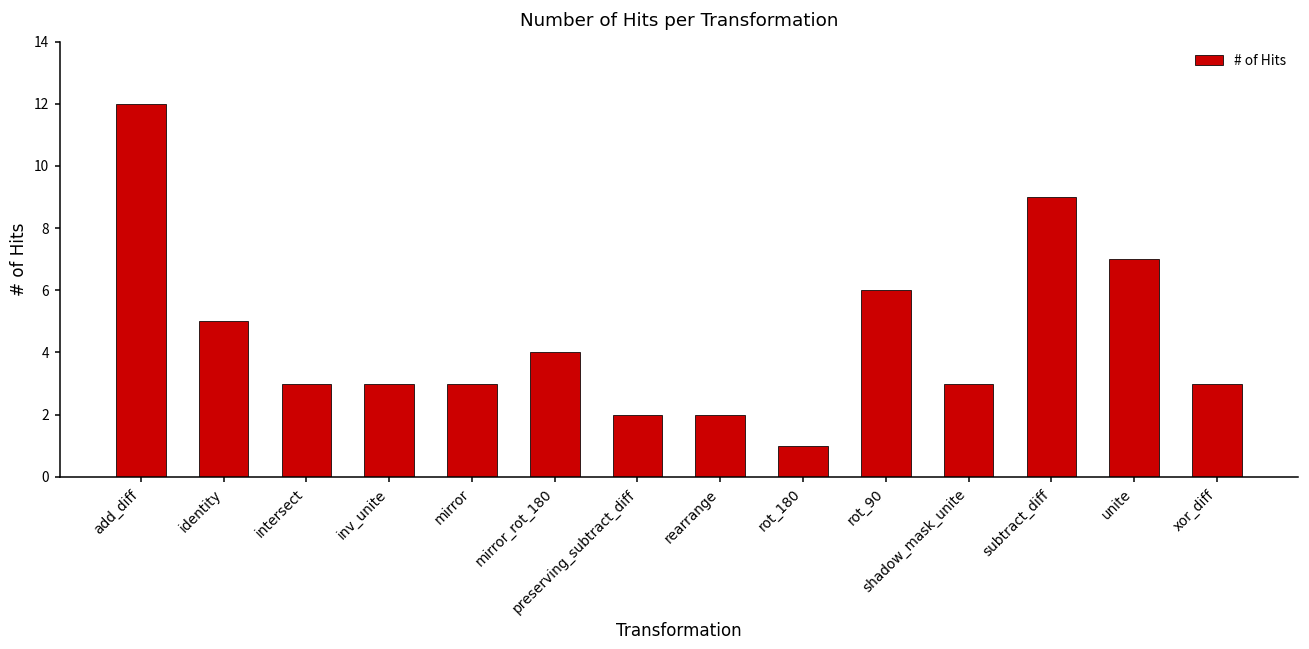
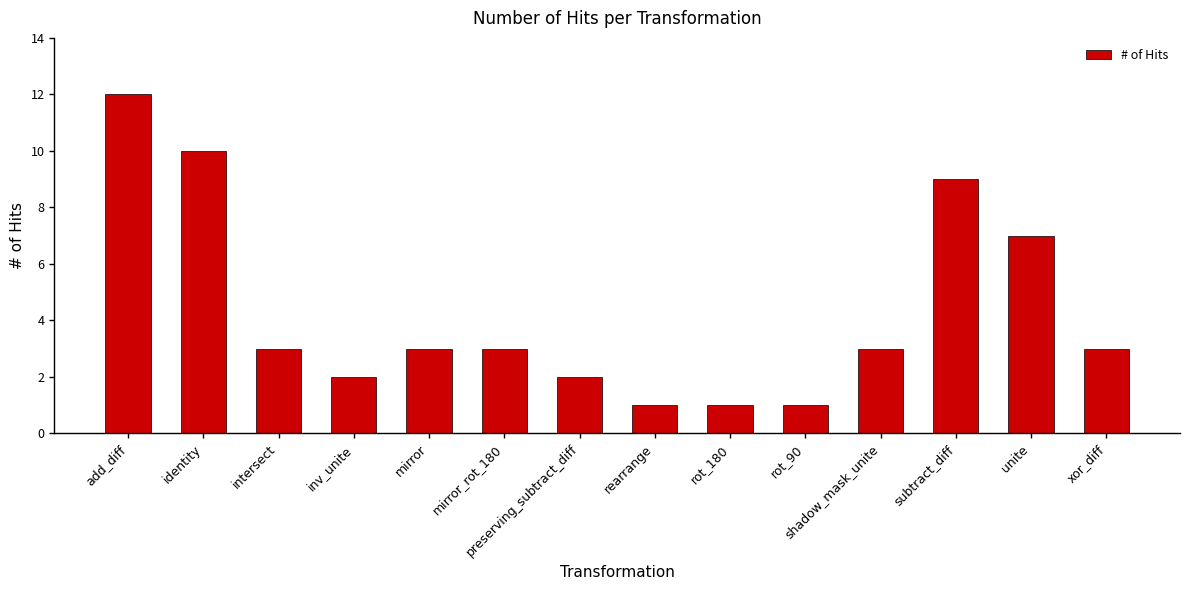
identity: 5 -> 10
inv_unite: 3 -> 2
mirror_rot_180: 4 -> 3
rearrange: 2 -> 1
rot_90: 6 -> 1
